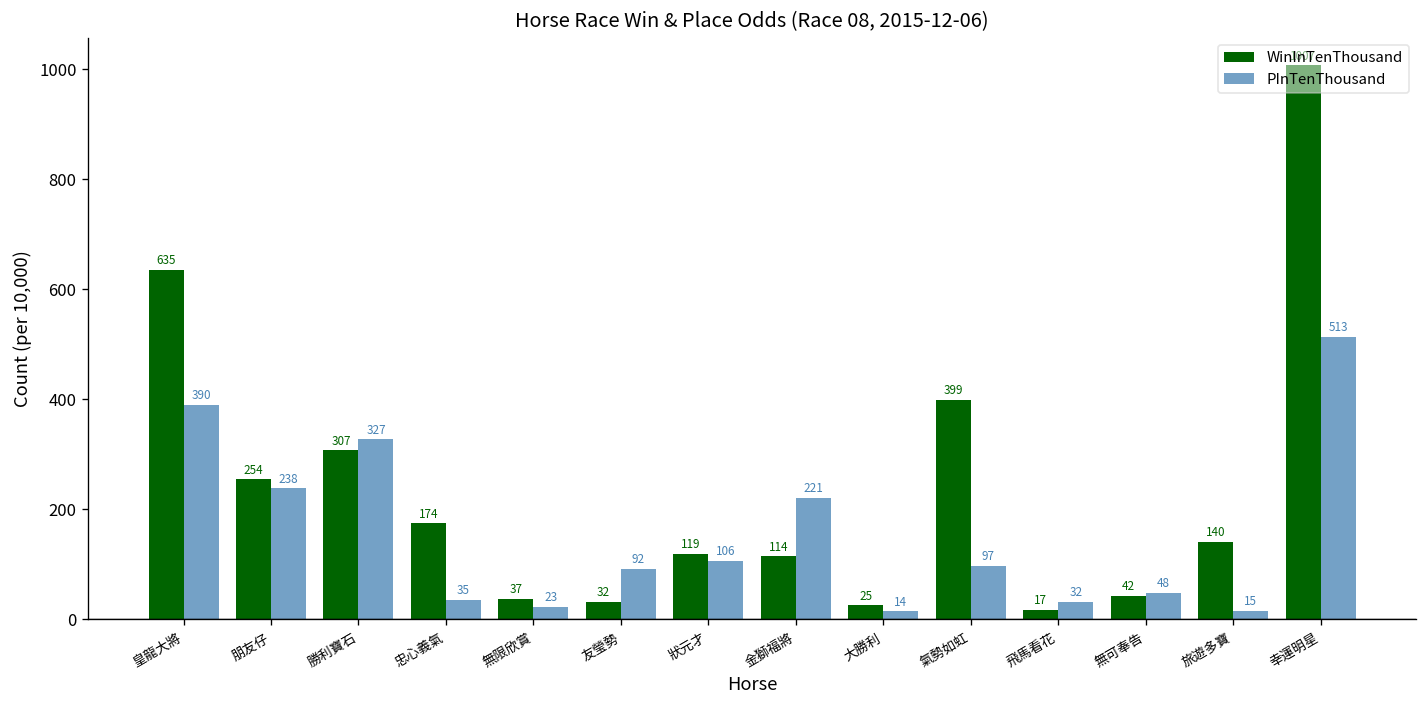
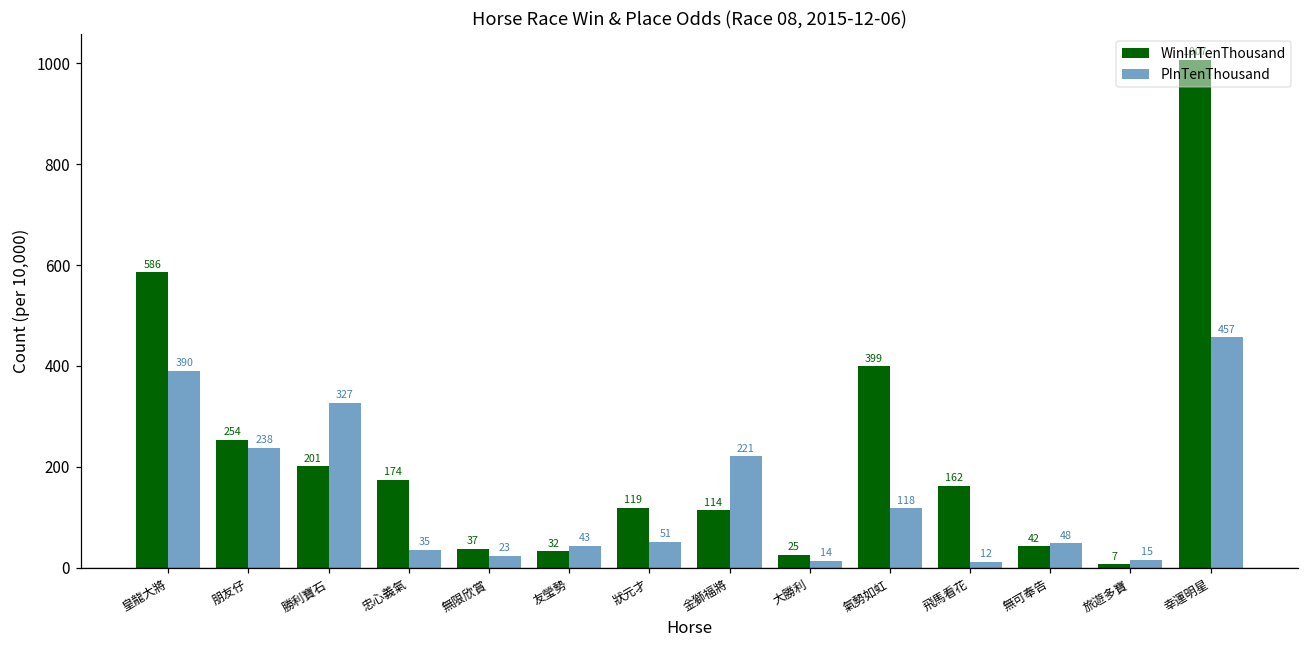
WinInTenThousand, 皇龍大將: 635 -> 586
WinInTenThousand, 勝利寶石: 307 -> 201
PInTenThousand, 友瑩勢: 92 -> 43
PInTenThousand, 狀元才: 106 -> 51
PInTenThousand, 氣勢如虹: 97 -> 118
WinInTenThousand, 飛馬看花: 17 -> 162
PInTenThousand, 飛馬看花: 32 -> 12
WinInTenThousand, 旅遊多寶: 140 -> 7
PInTenThousand, 幸運明星: 513 -> 457
